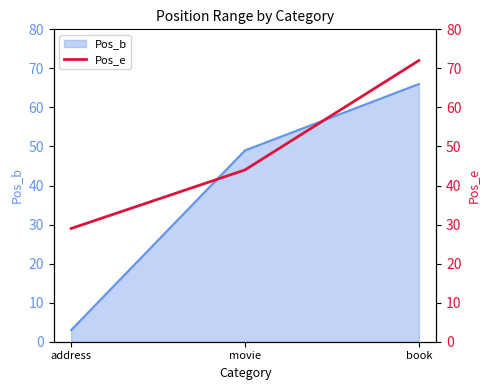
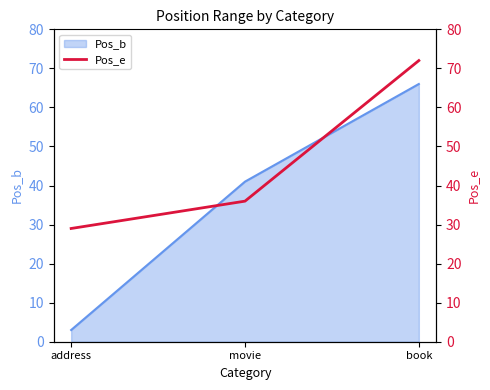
Pos_b, movie: 49 -> 41
Pos_e, movie: 44 -> 36
